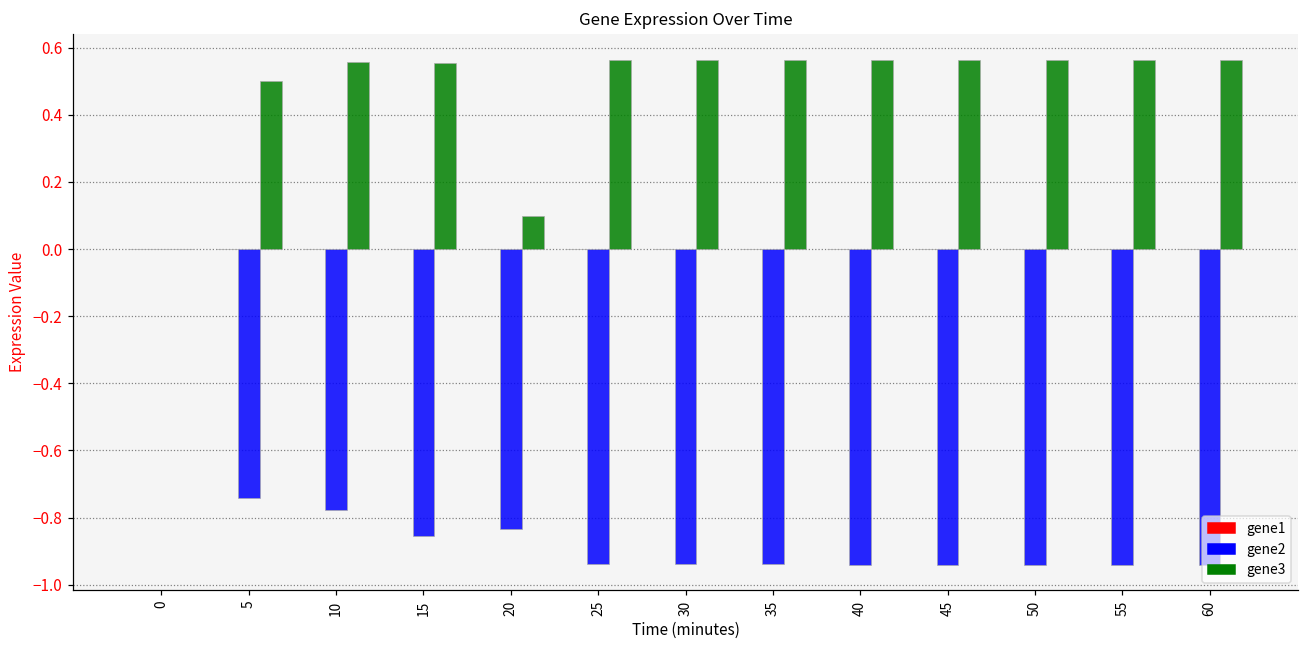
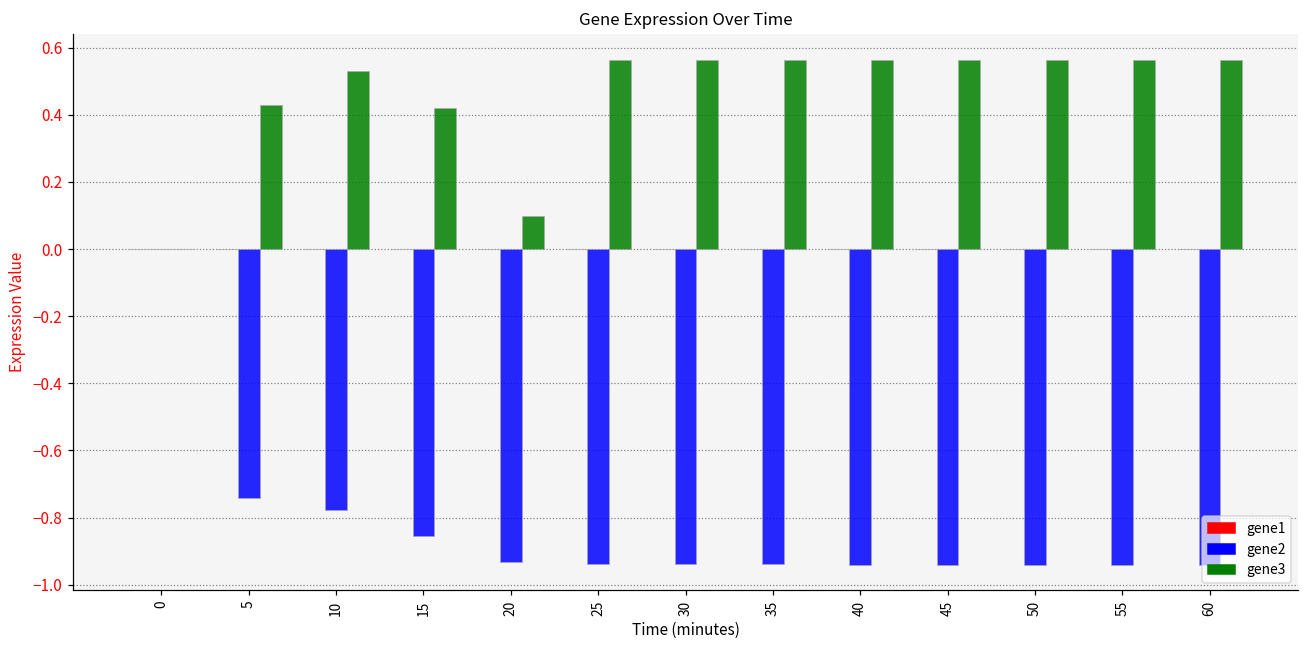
gene3, 5: 0.50 -> 0.43
gene3, 10: 0.56 -> 0.53
gene3, 15: 0.56 -> 0.42
gene2, 20: -0.83 -> -0.93
